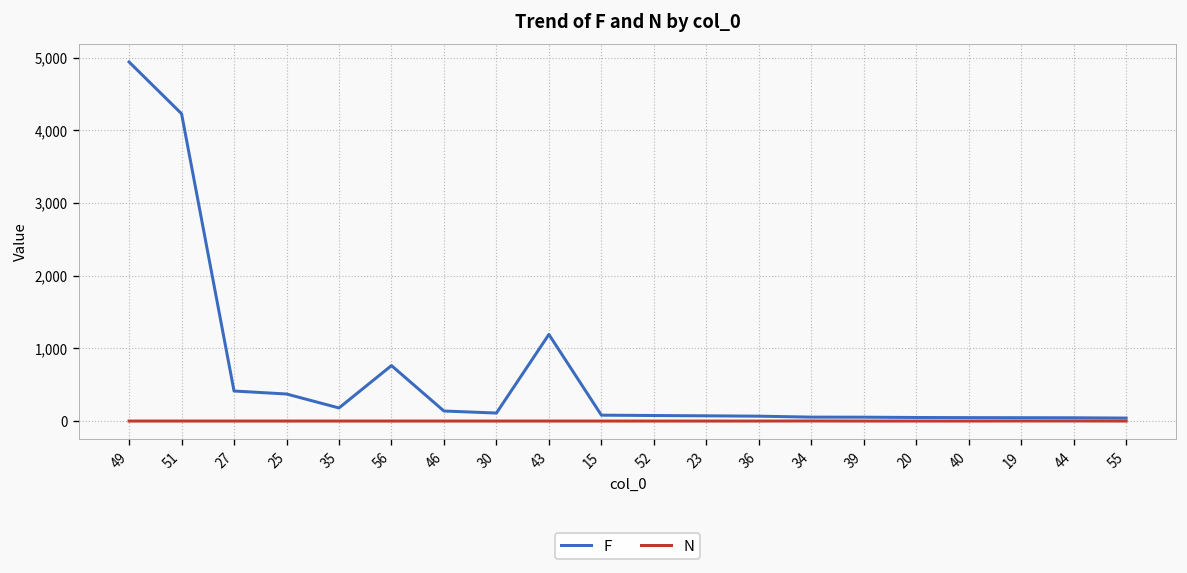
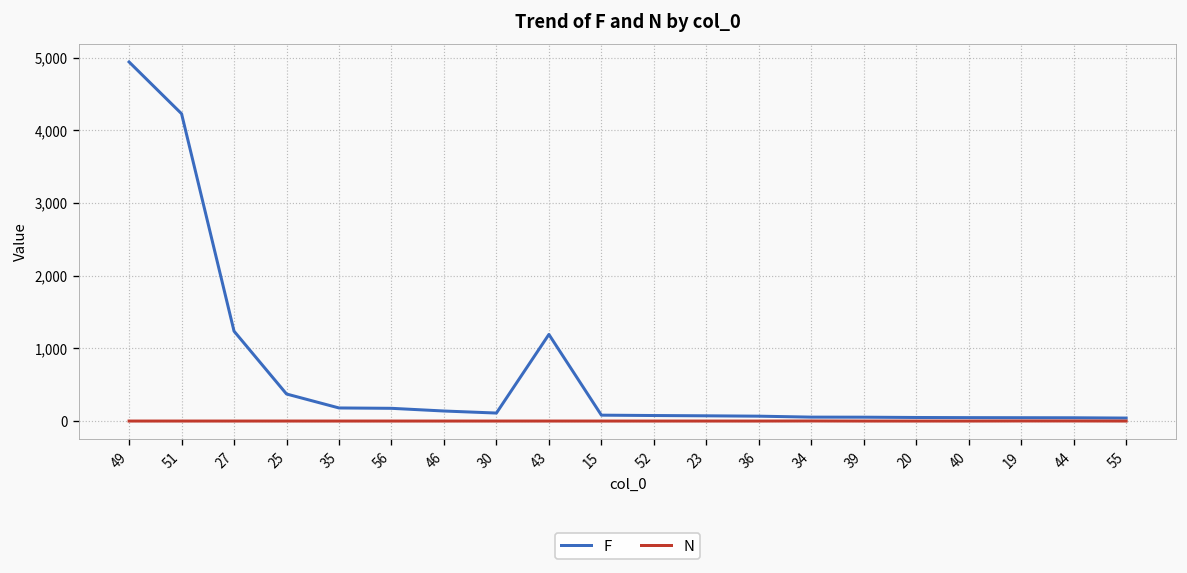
F, 27: 400 -> 1,200
F, 56: 800 -> 200
